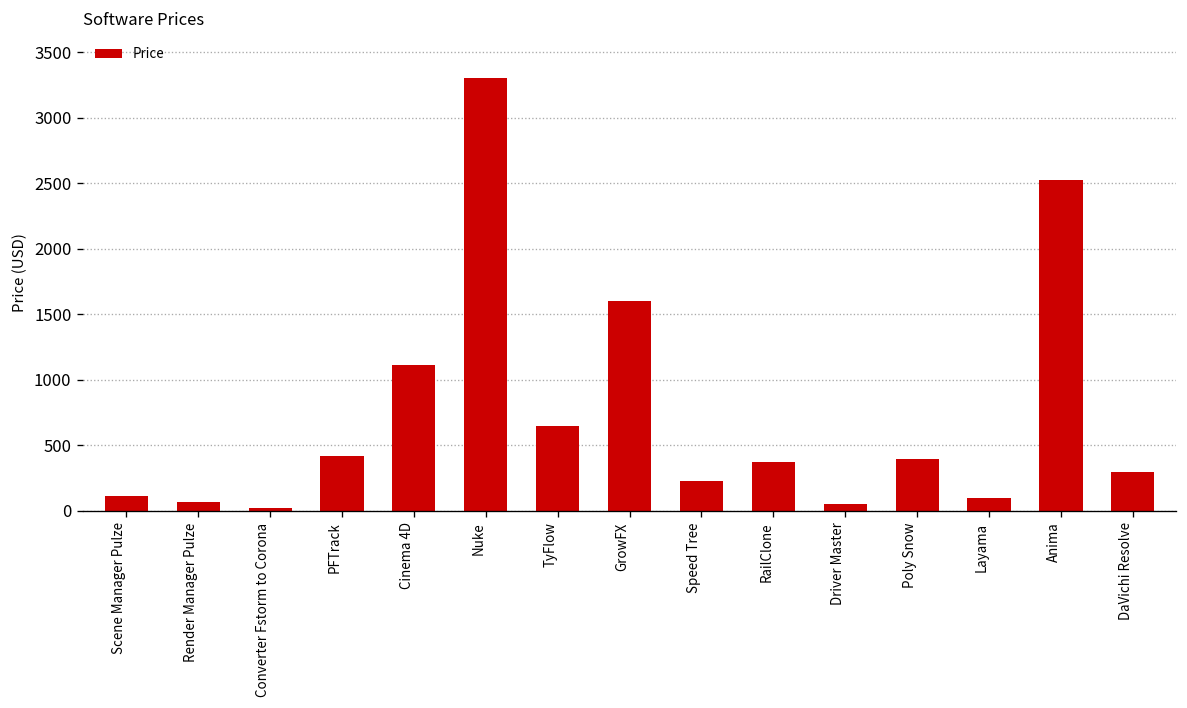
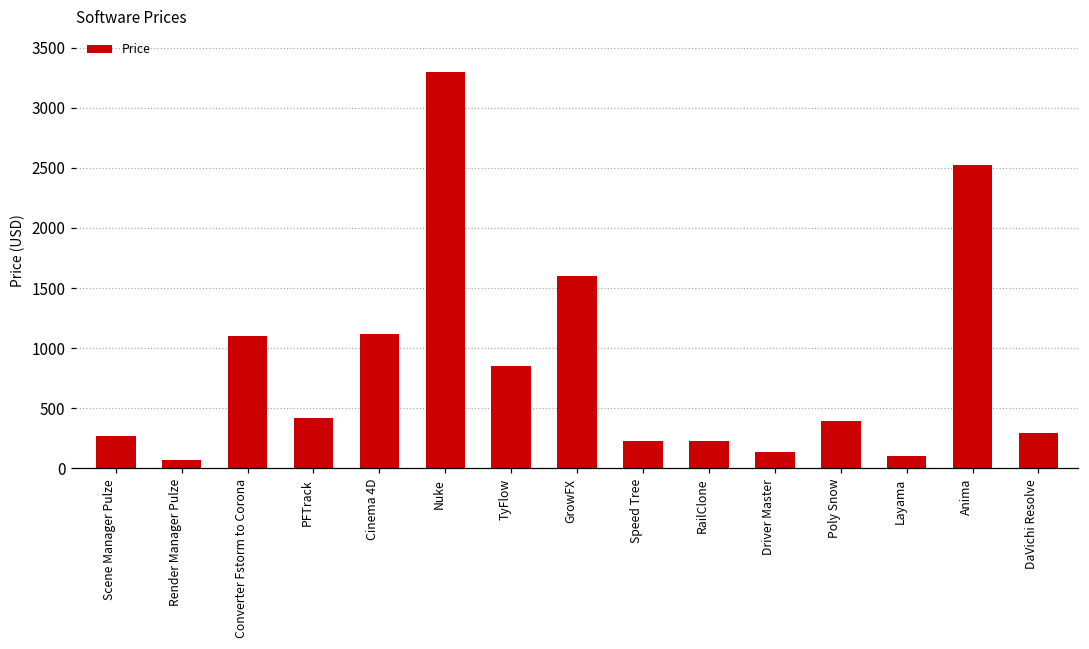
Scene Manager Pulze: 110 -> 270
Converter Fstorm to Corona: 30 -> 1100
TyFlow: 650 -> 850
RailClone: 370 -> 230
Driver Master: 50 -> 140
